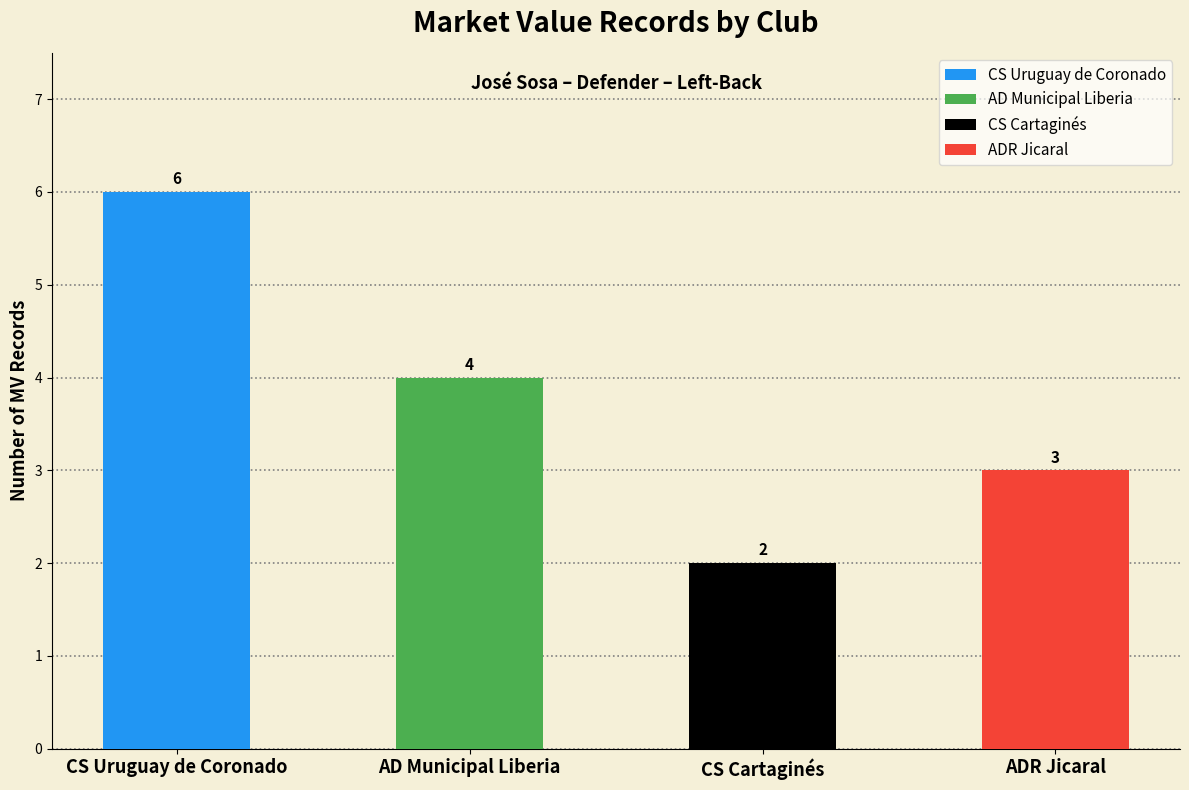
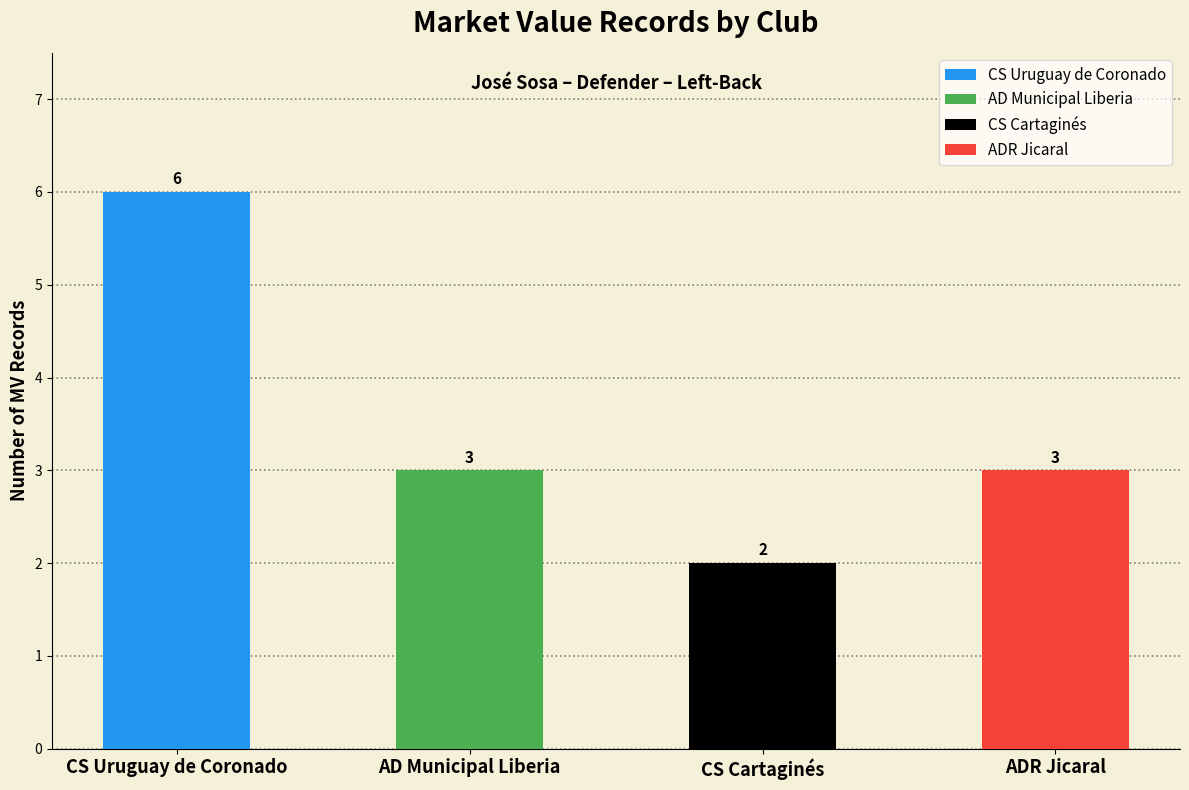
AD Municipal Liberia, AD Municipal Liberia: 4 -> 3
